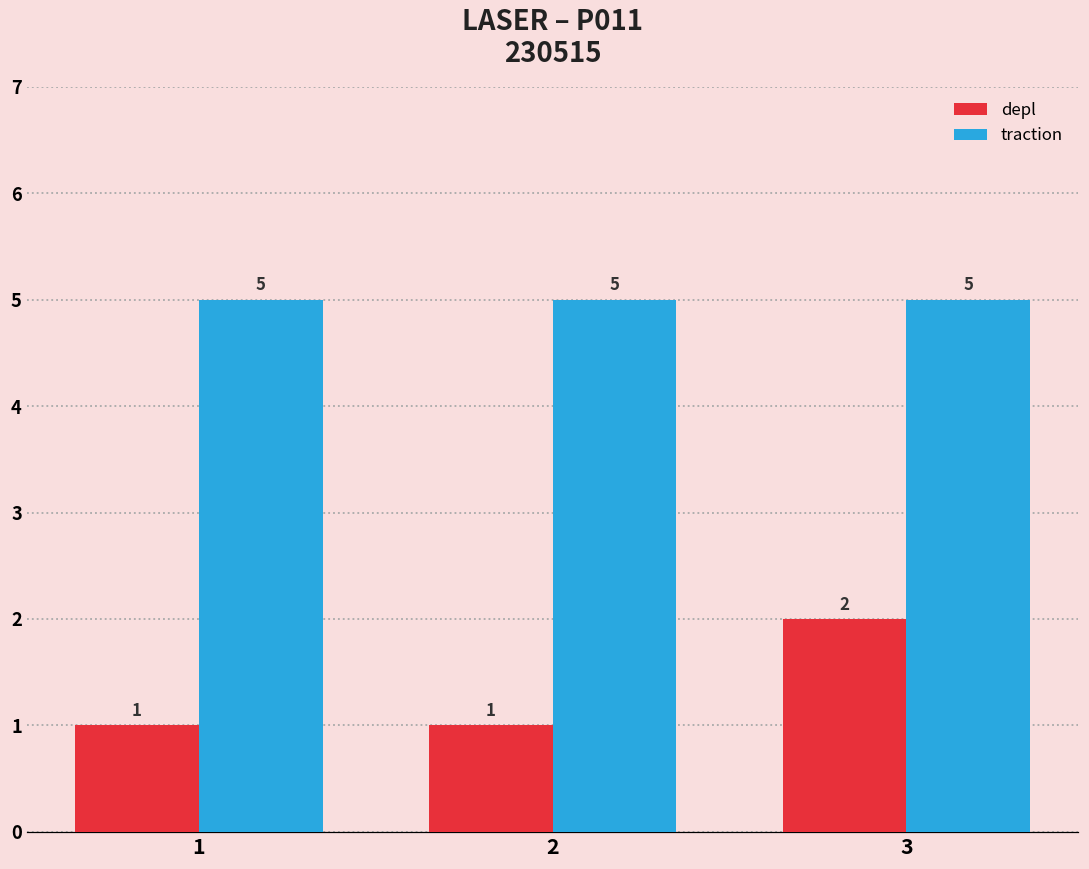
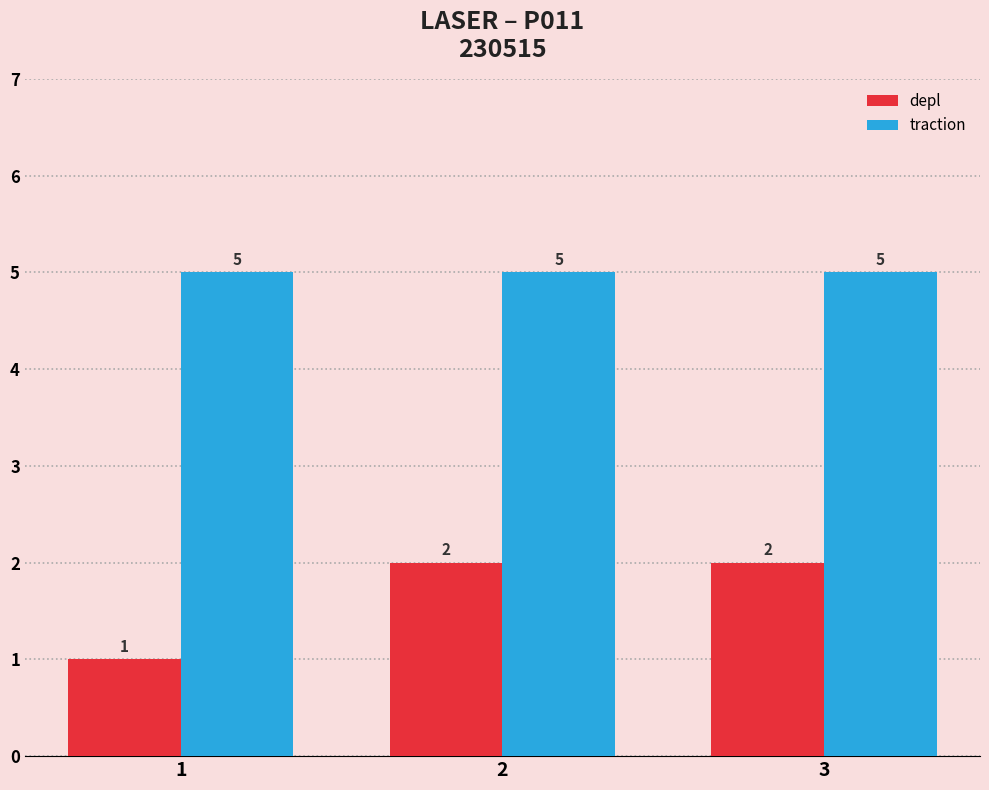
depl, 2: 1 -> 2
